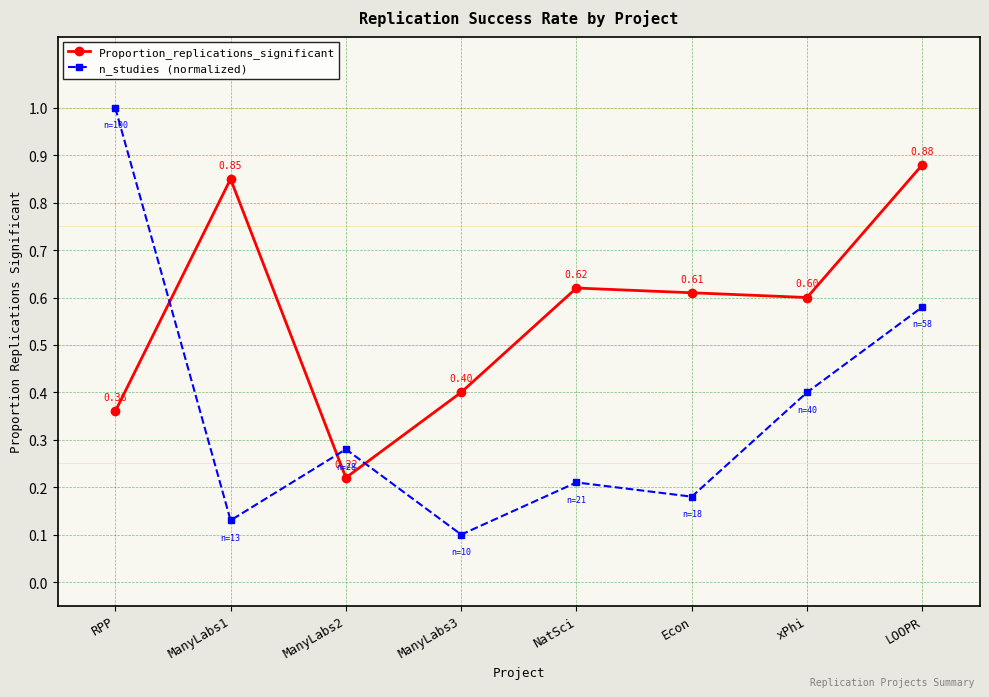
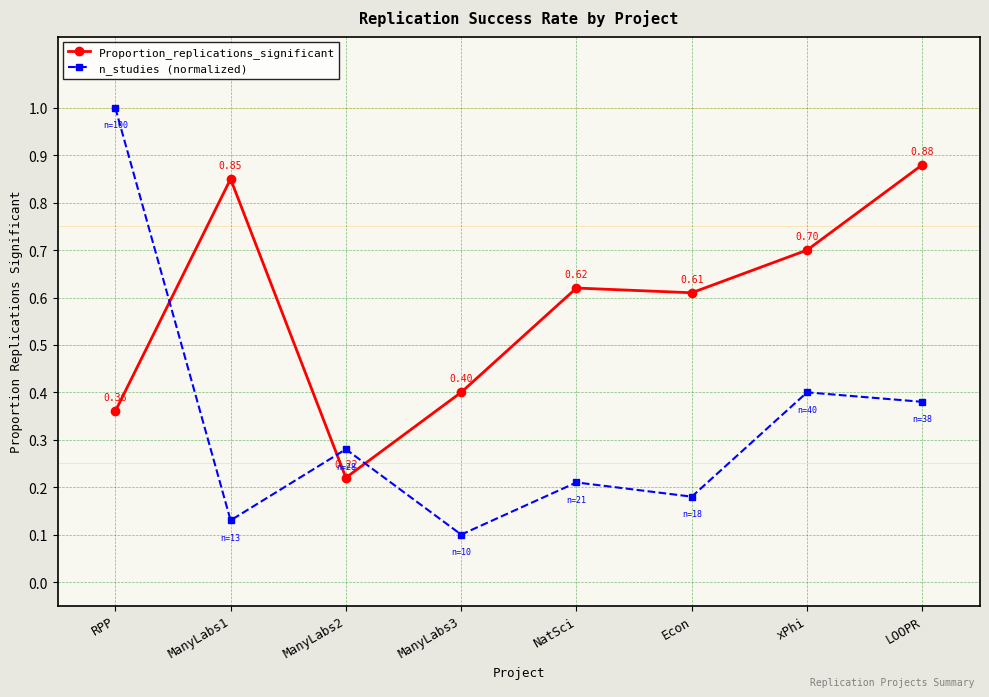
Proportion_replications_significant, xPhi: 0.60 -> 0.70
n_studies (normalized), LOOPR: 58 -> 38
